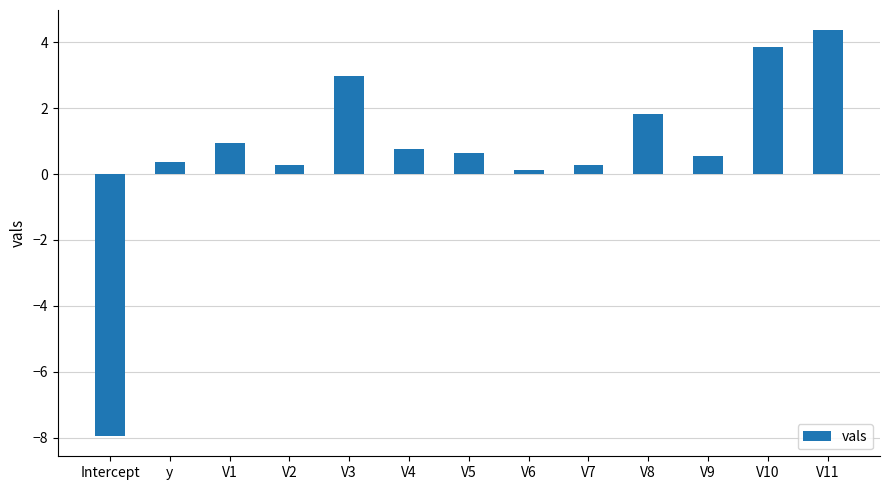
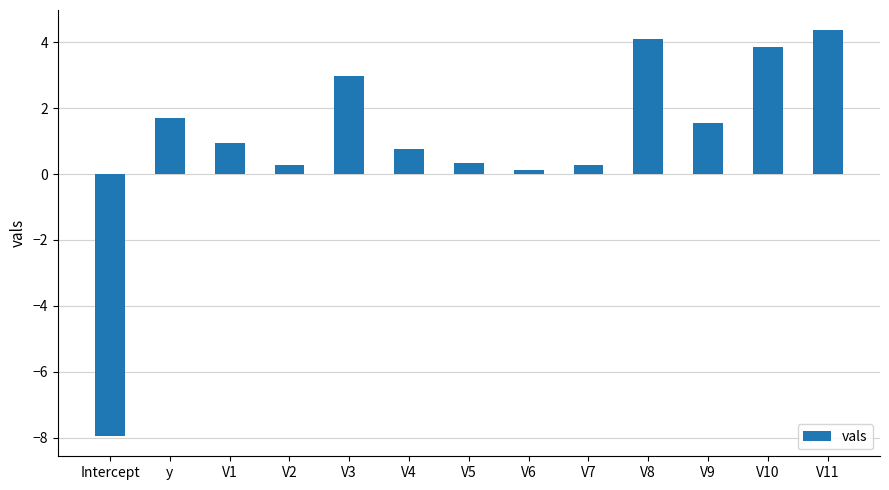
y: 0.4 -> 1.7
V5: 0.6 -> 0.3
V8: 1.8 -> 4.1
V9: 0.6 -> 1.6
